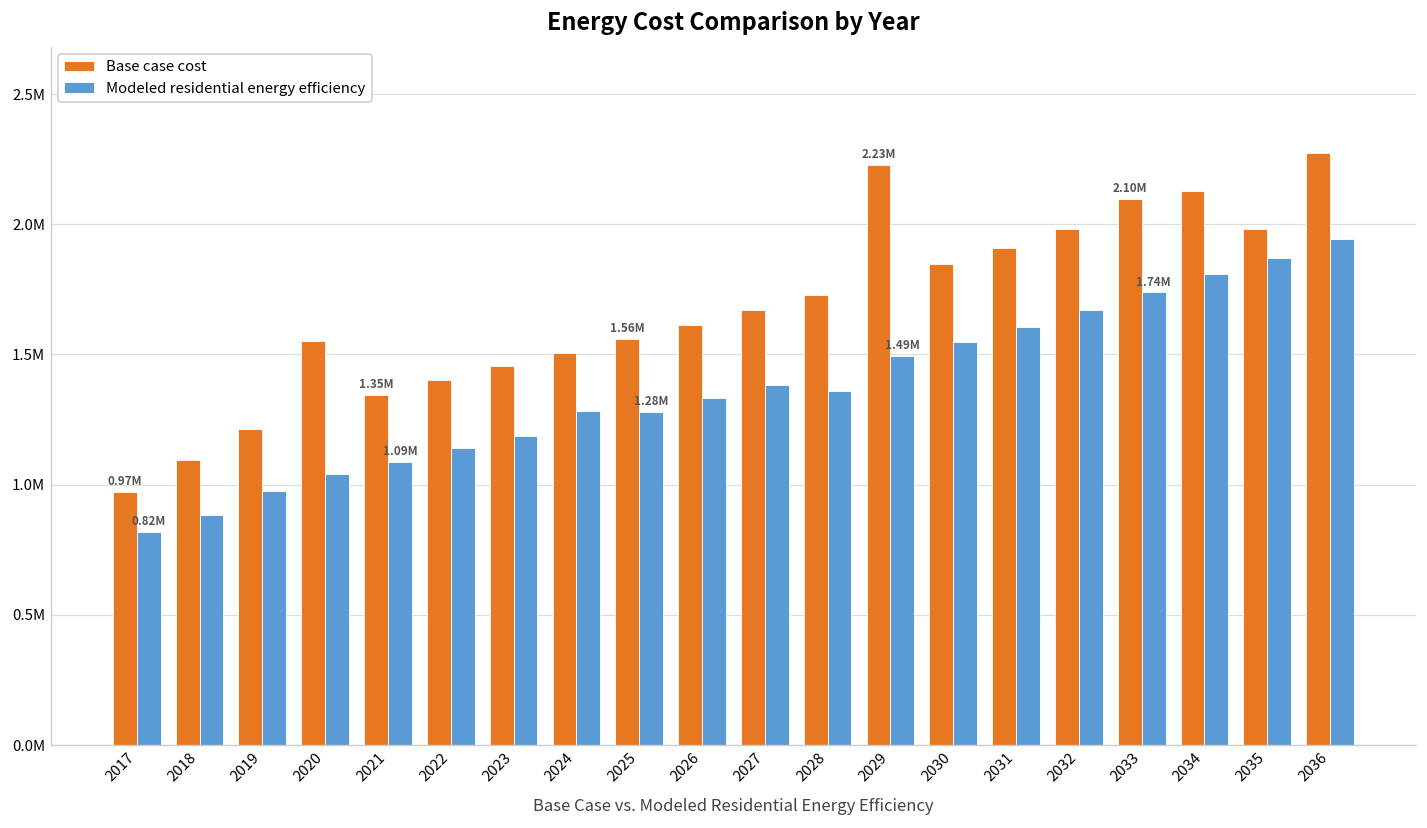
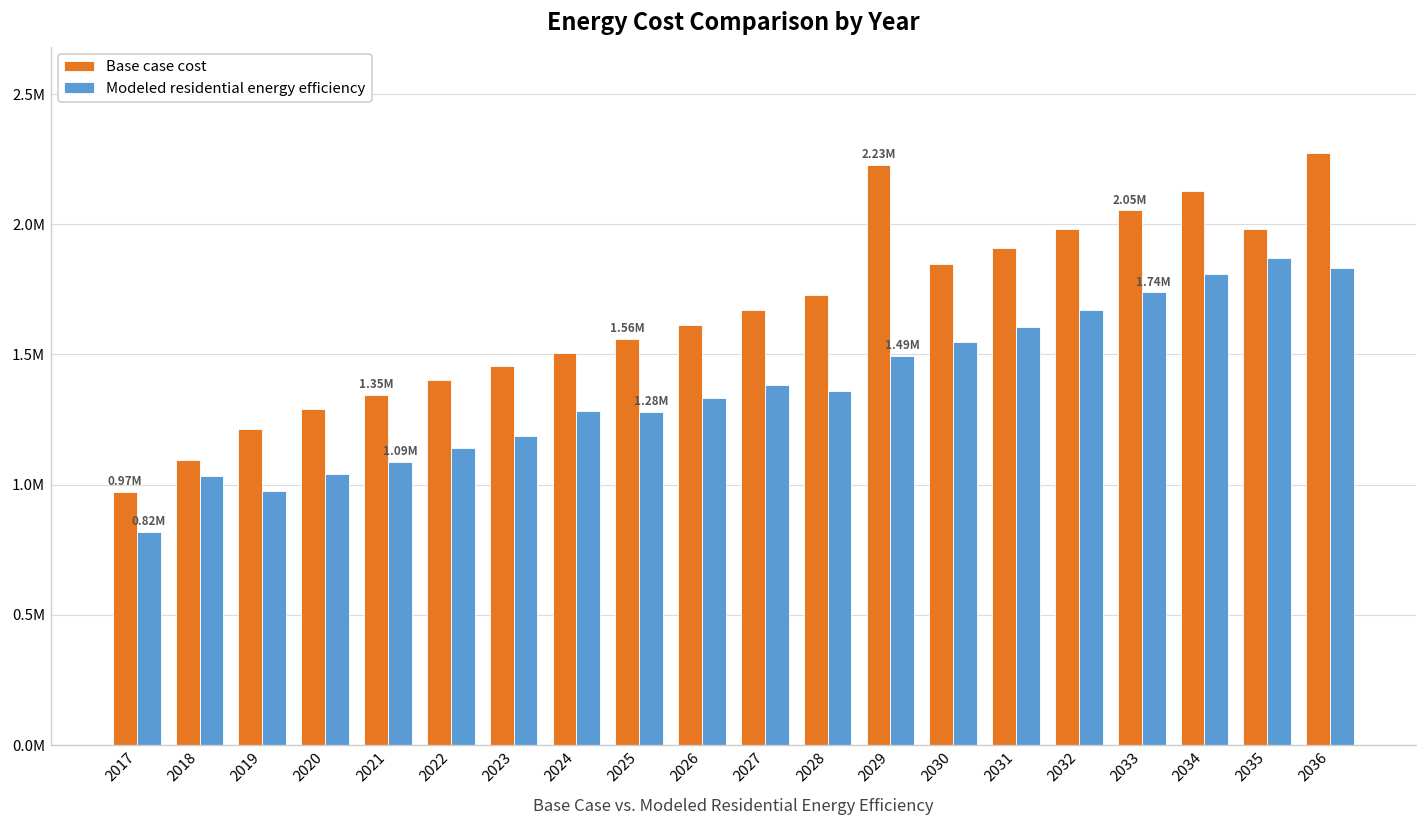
Modeled residential energy efficiency, 2018: 890000 -> 1030000
Base case cost, 2020: 1550000 -> 1290000
Base case cost, 2033: 2.10M -> 2.05M
Modeled residential energy efficiency, 2036: 1940000 -> 1830000
